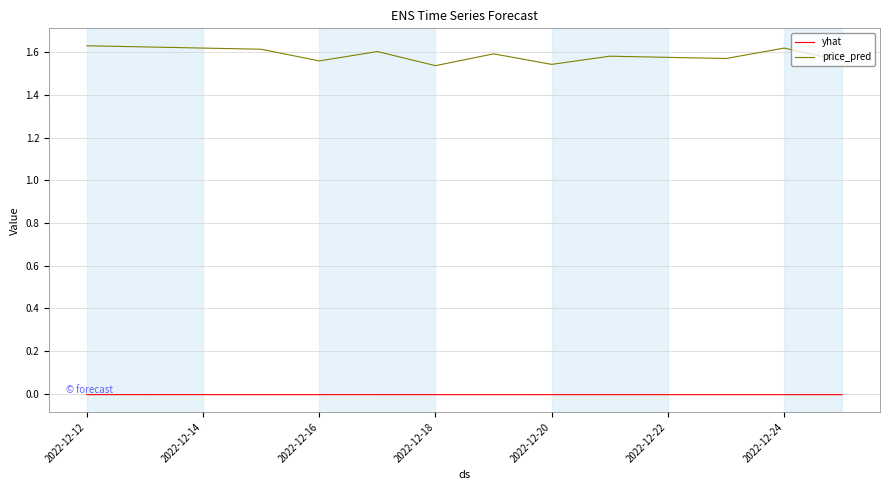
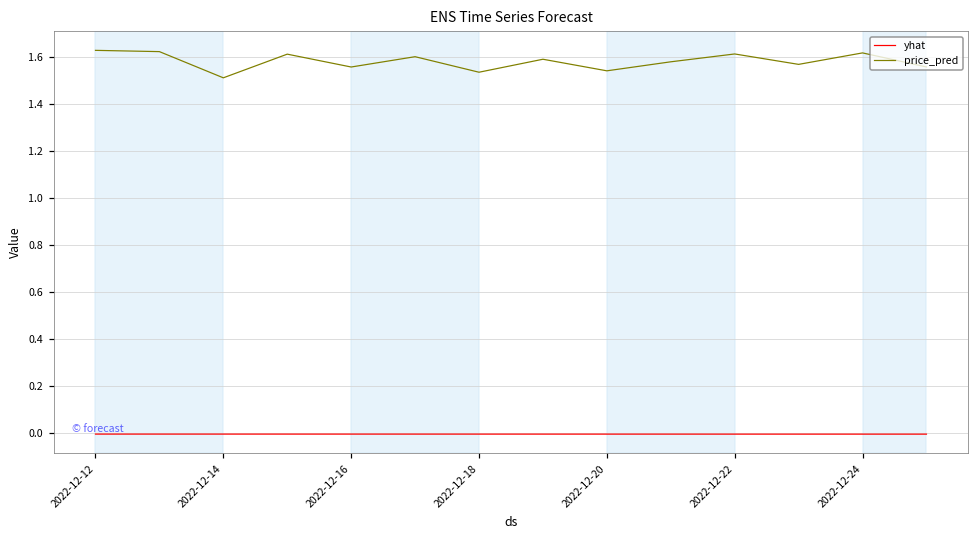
price_pred, 2022-12-14: 1.62 -> 1.51
price_pred, 2022-12-22: 1.58 -> 1.61
